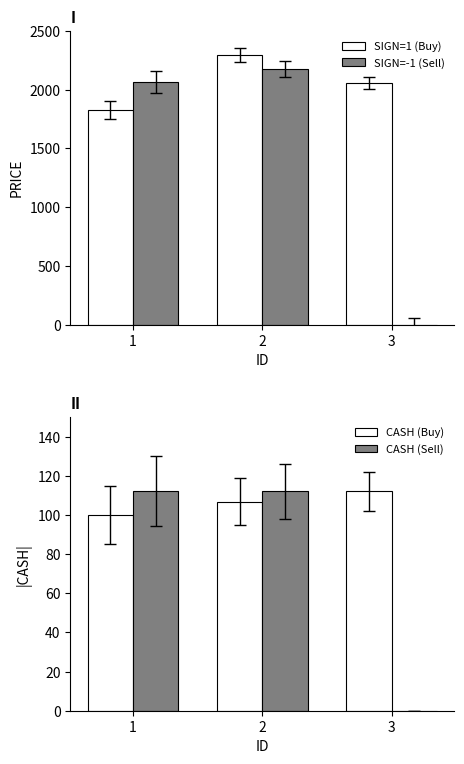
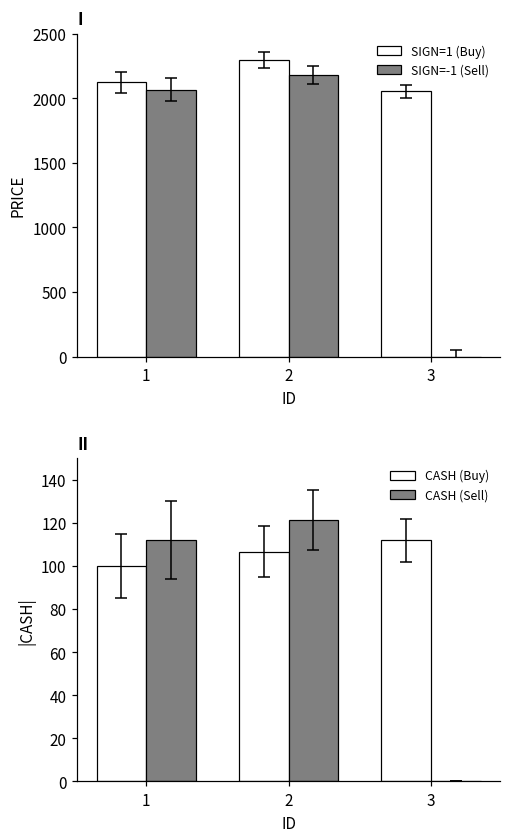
I, SIGN=1 (Buy), 1: 1830 -> 2120
II, CASH (Sell), 2: 112 -> 121
